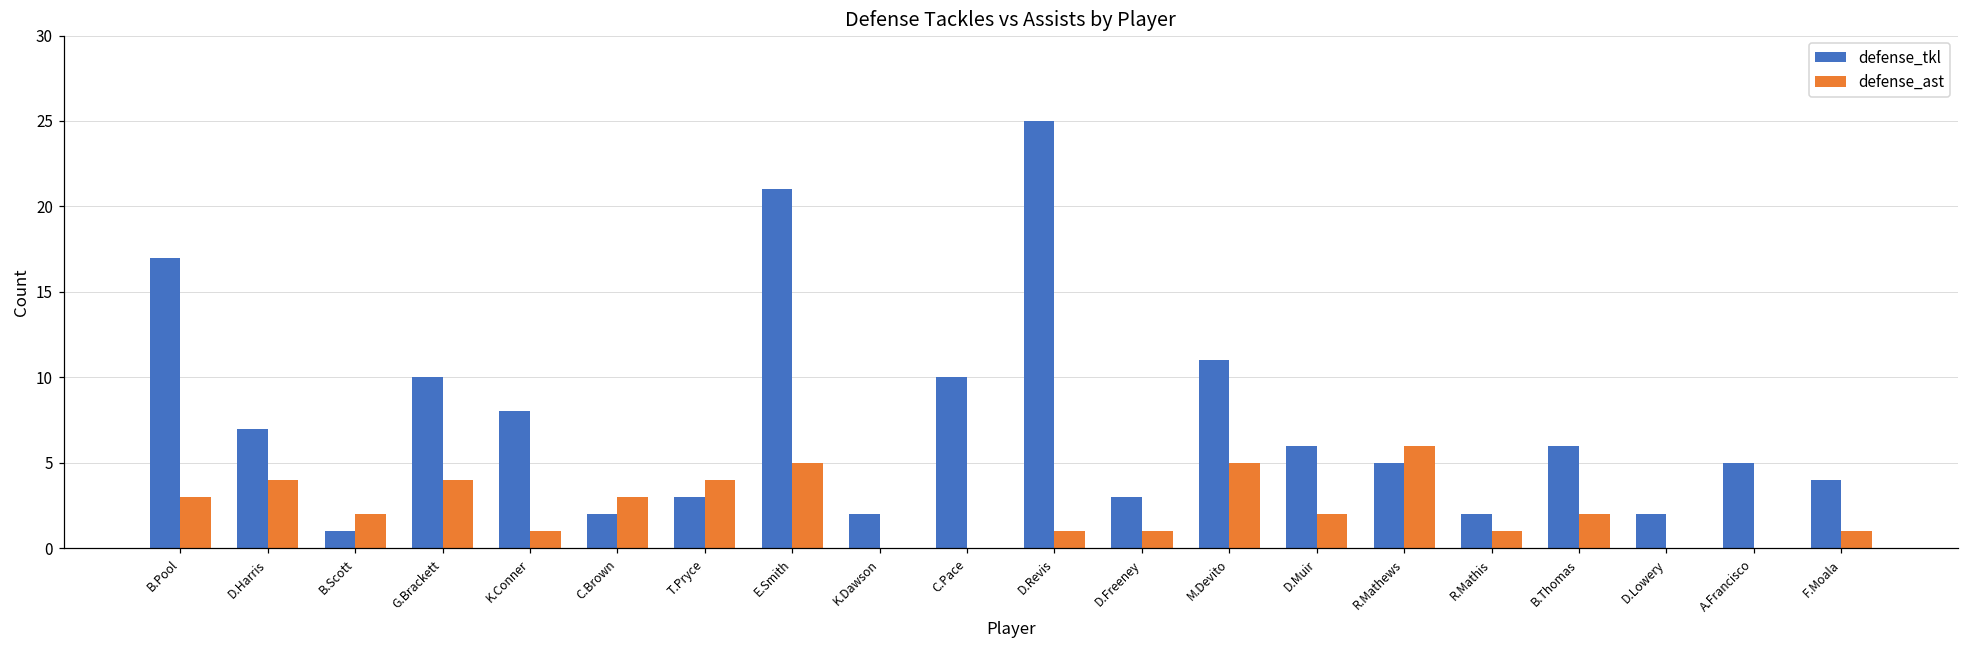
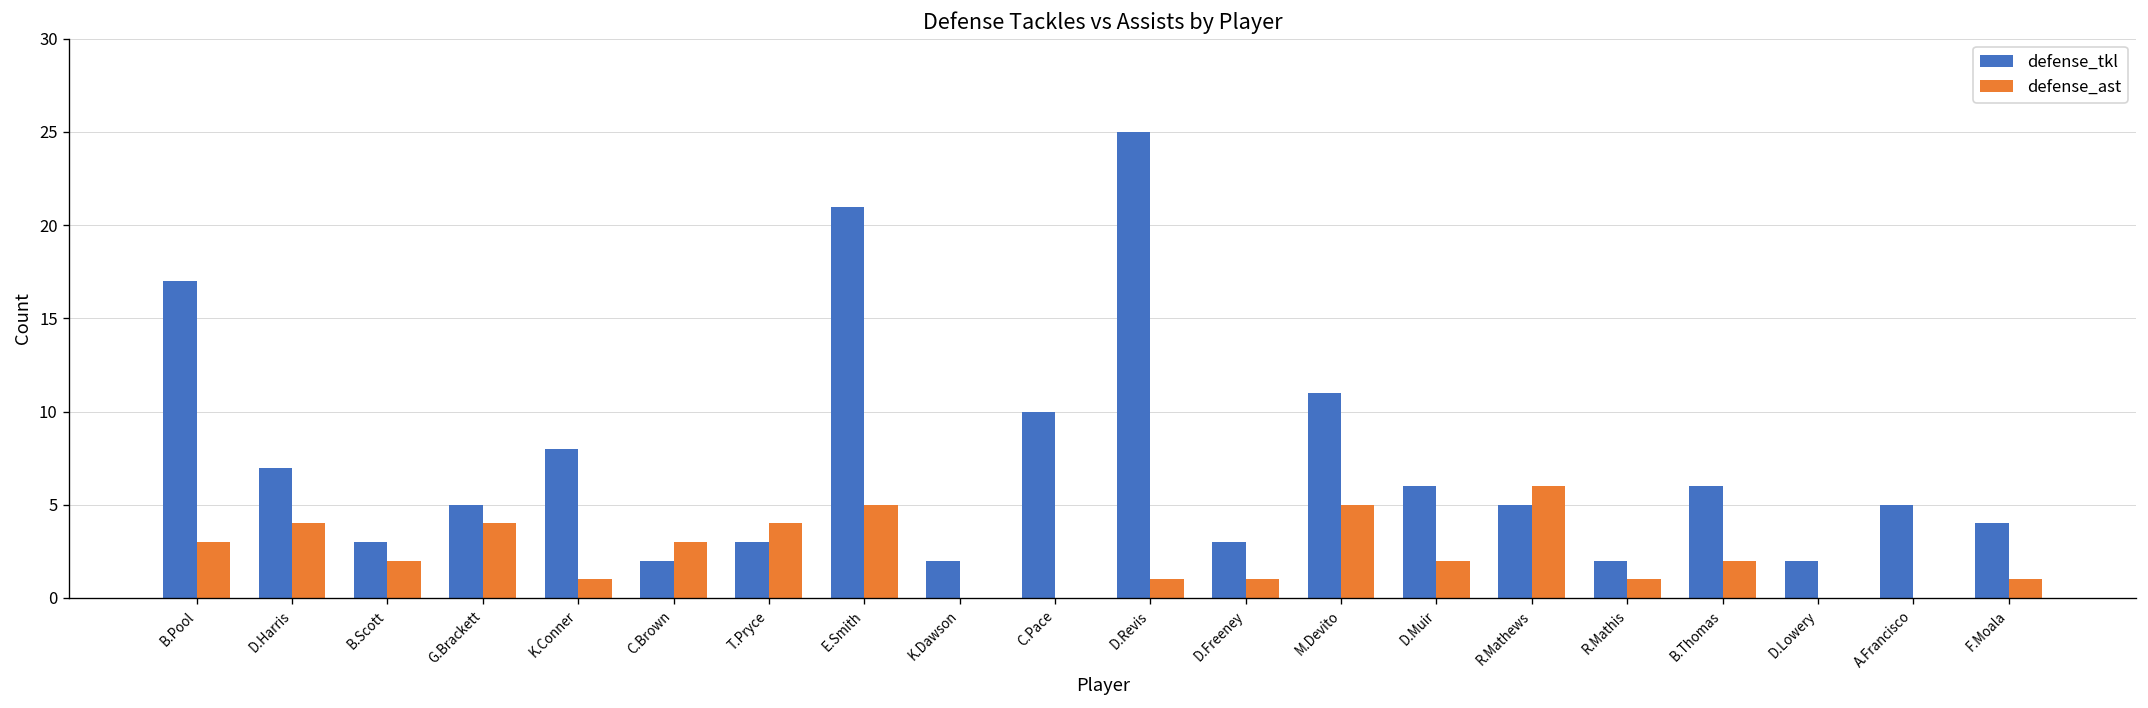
defense_tkl, B.Scott: 1 -> 3
defense_tkl, G.Brackett: 10 -> 5
